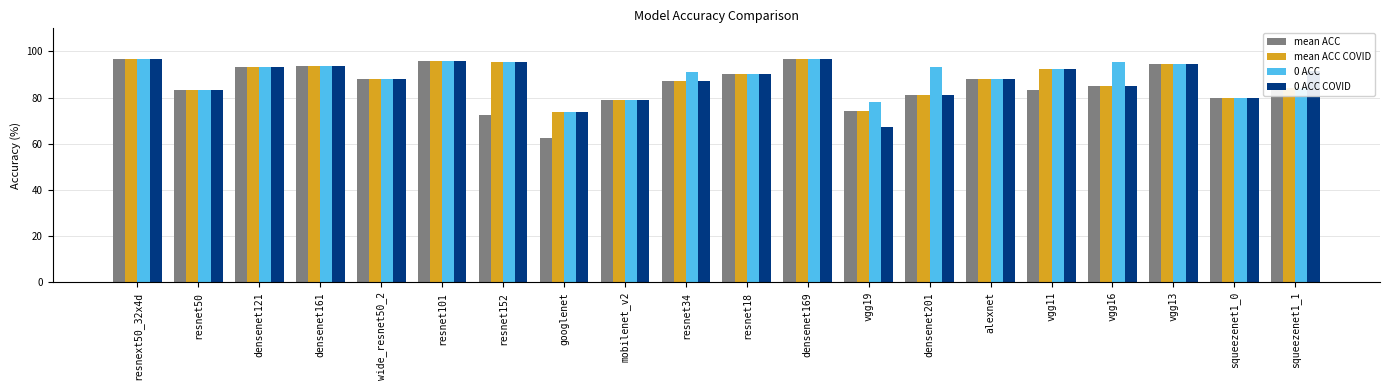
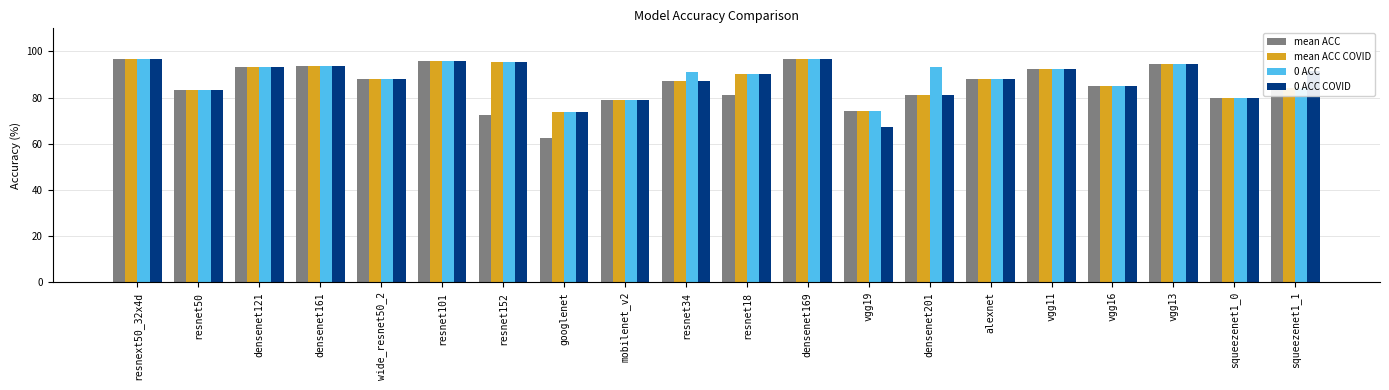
mean ACC, resnet18: 90 -> 81
0 ACC, vgg19: 78 -> 74
mean ACC, vgg11: 83 -> 92
0 ACC, vgg16: 95 -> 85
